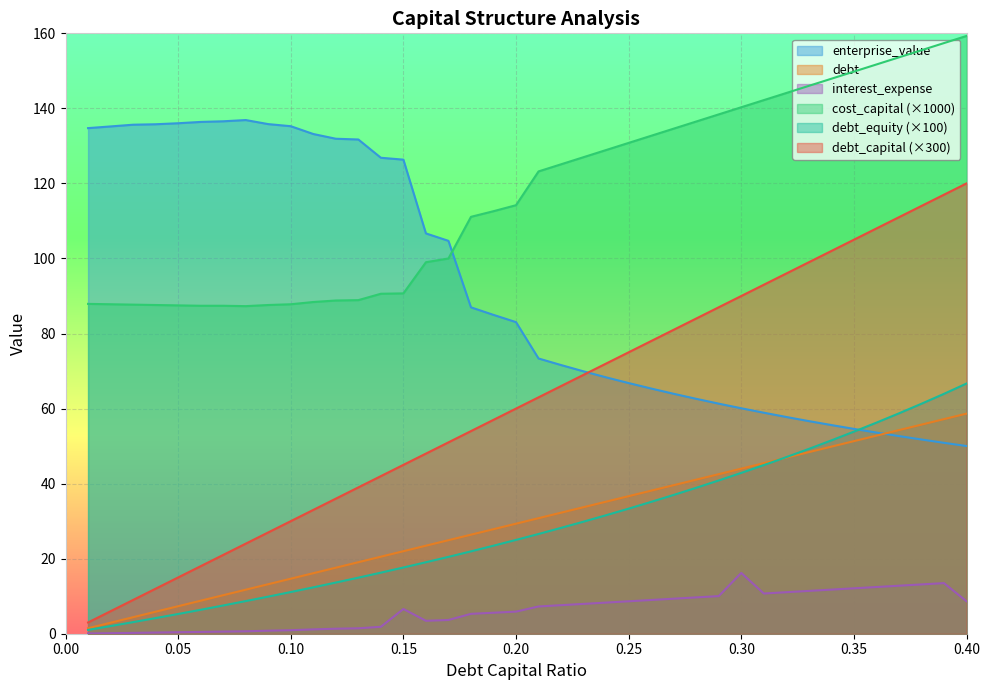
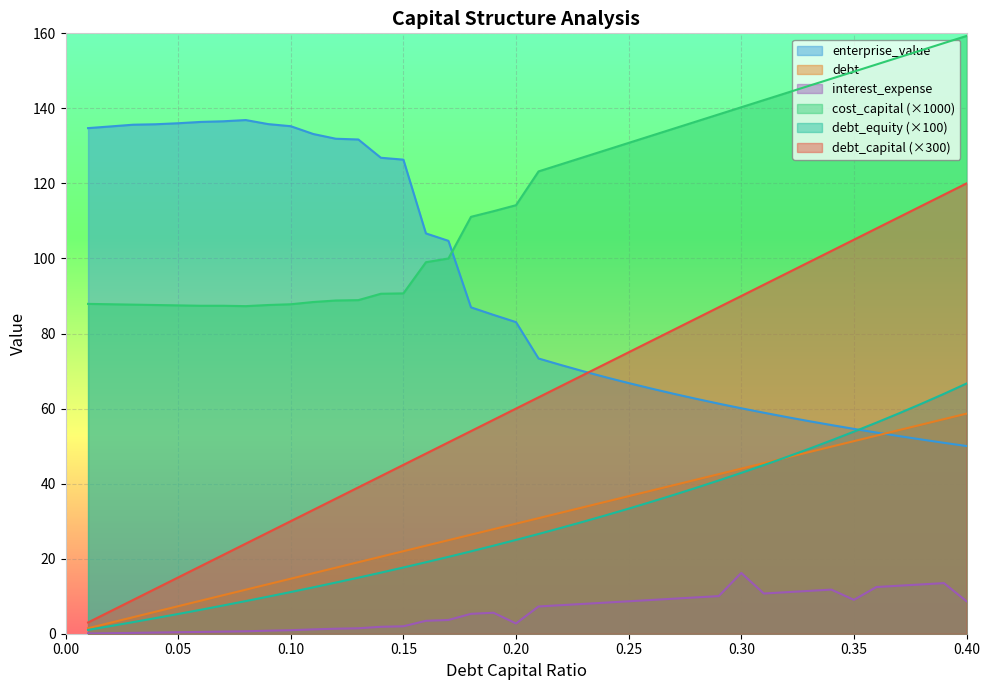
interest_expense, 0.15: 7 -> 2
interest_expense, 0.20: 6 -> 3
interest_expense, 0.35: 12 -> 9
